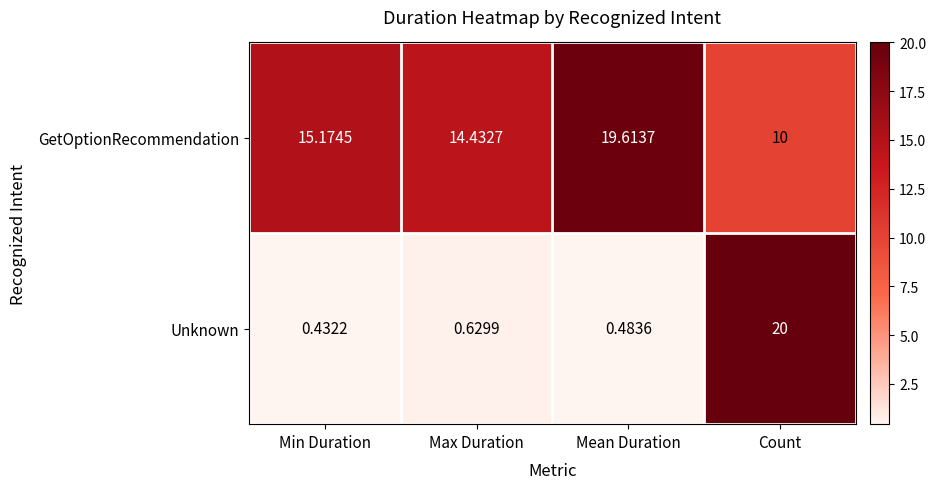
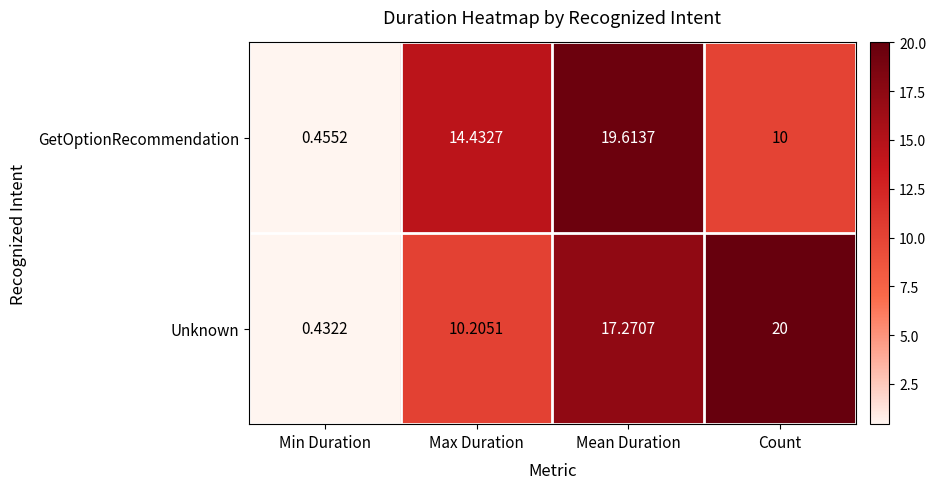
GetOptionRecommendation, Min Duration: 15.1745 -> 0.4552
Unknown, Max Duration: 0.6299 -> 10.2051
Unknown, Mean Duration: 0.4836 -> 17.2707
